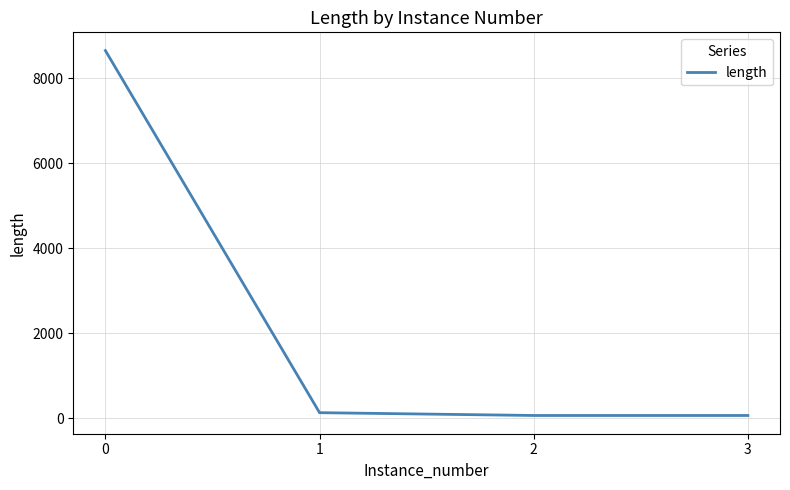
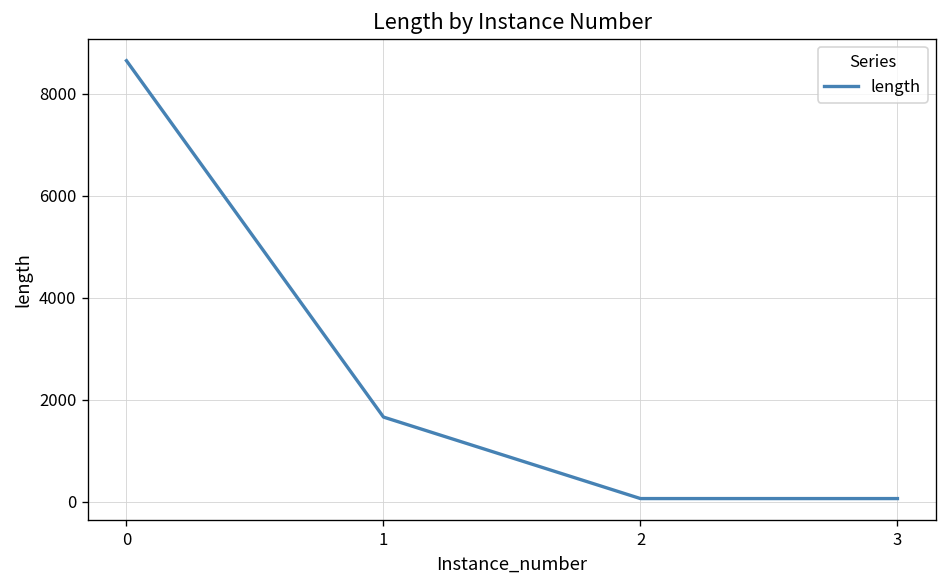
1: 100 -> 1700
